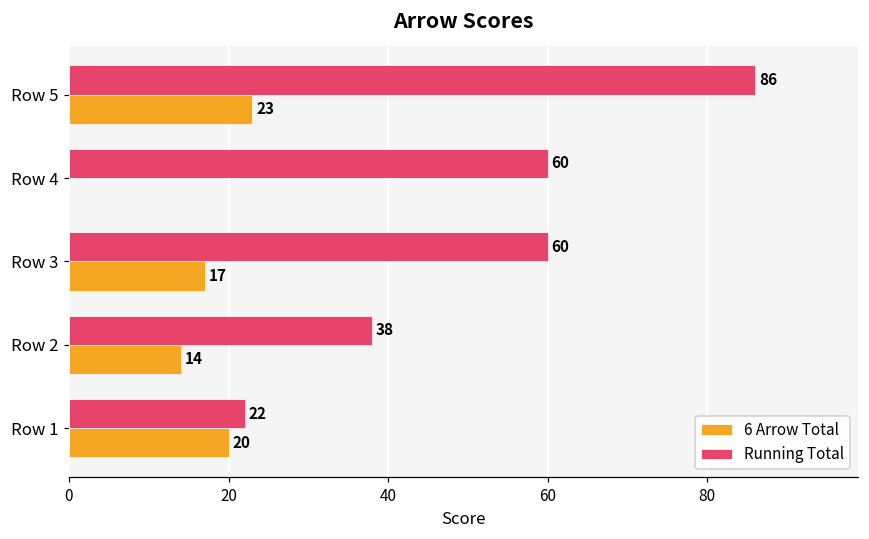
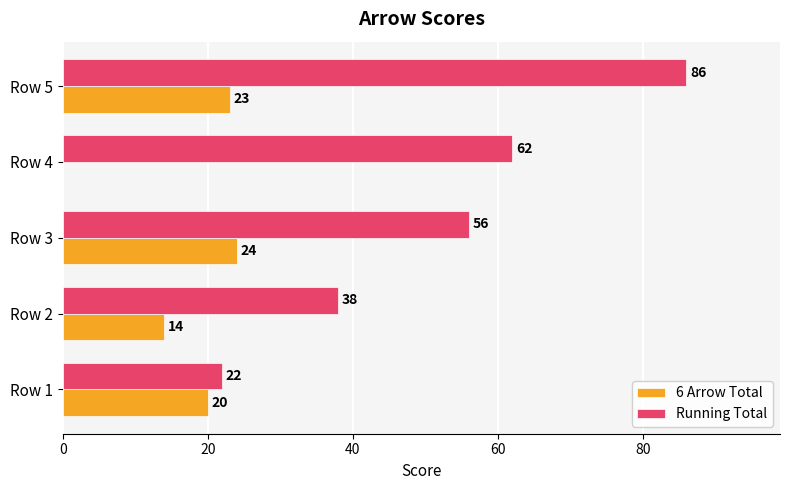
Running Total, Row 4: 60 -> 62
Running Total, Row 3: 60 -> 56
6 Arrow Total, Row 3: 17 -> 24
